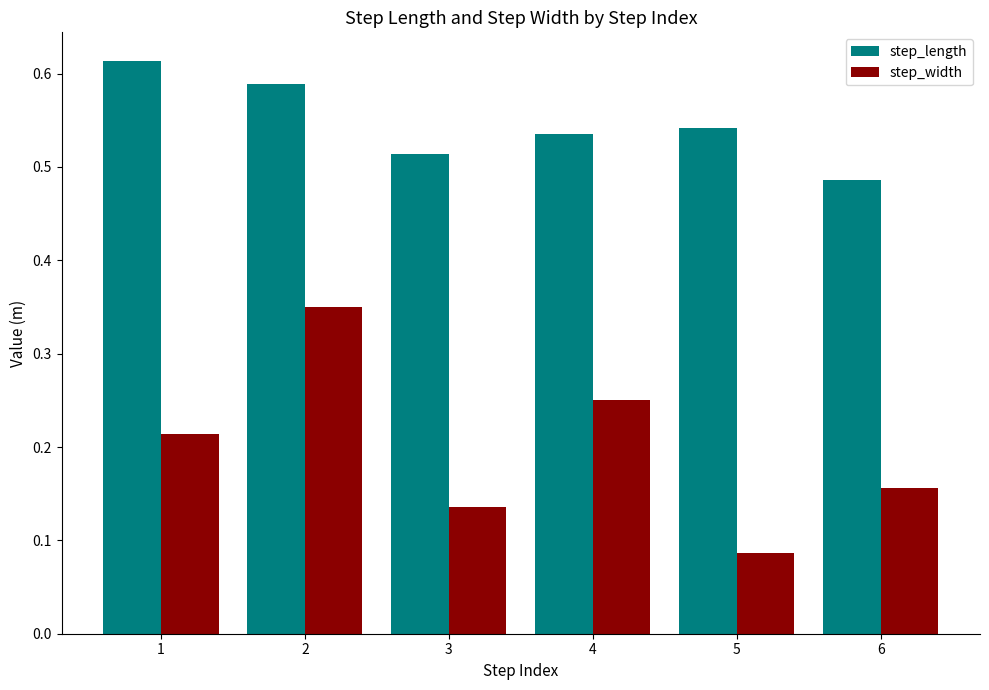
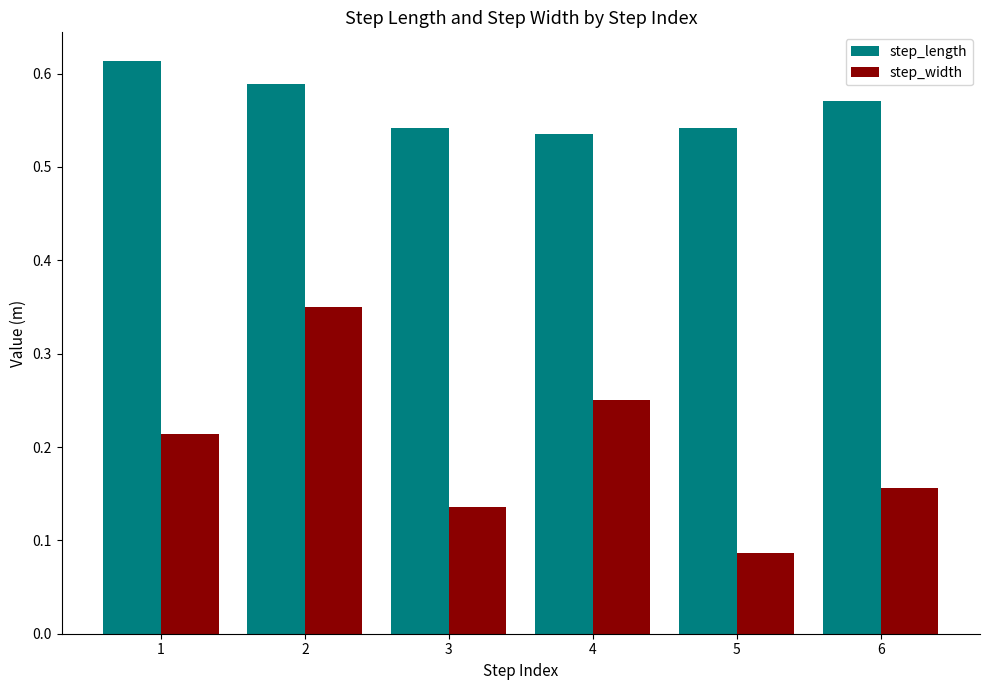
step_length, 3: 0.51 -> 0.54
step_length, 6: 0.49 -> 0.57
